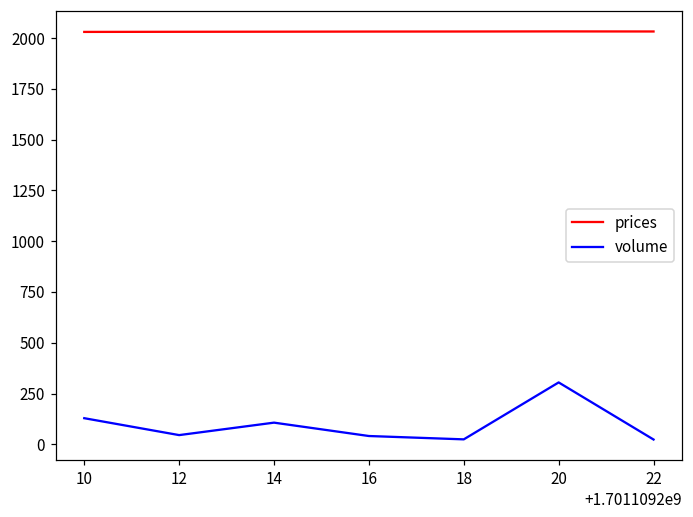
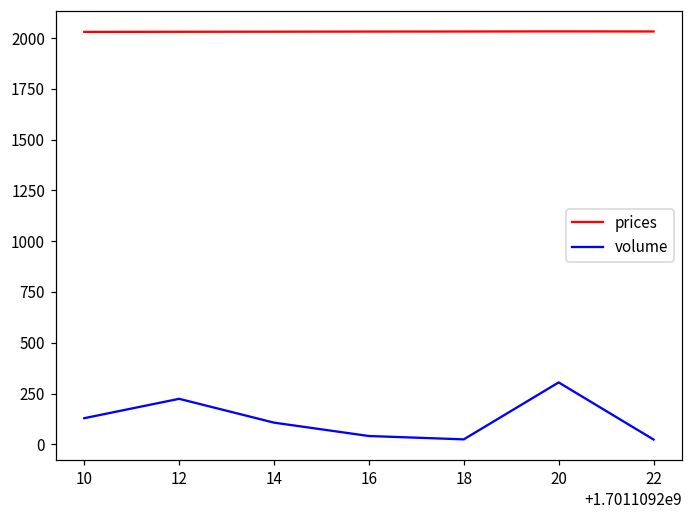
volume, 12: 50 -> 220
